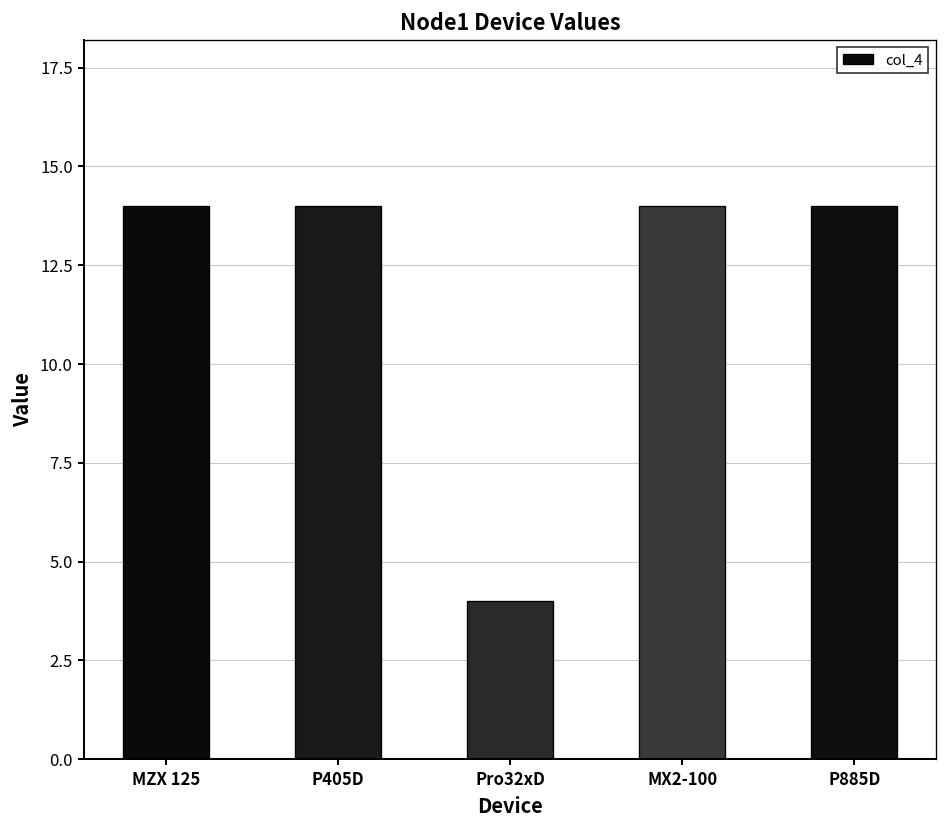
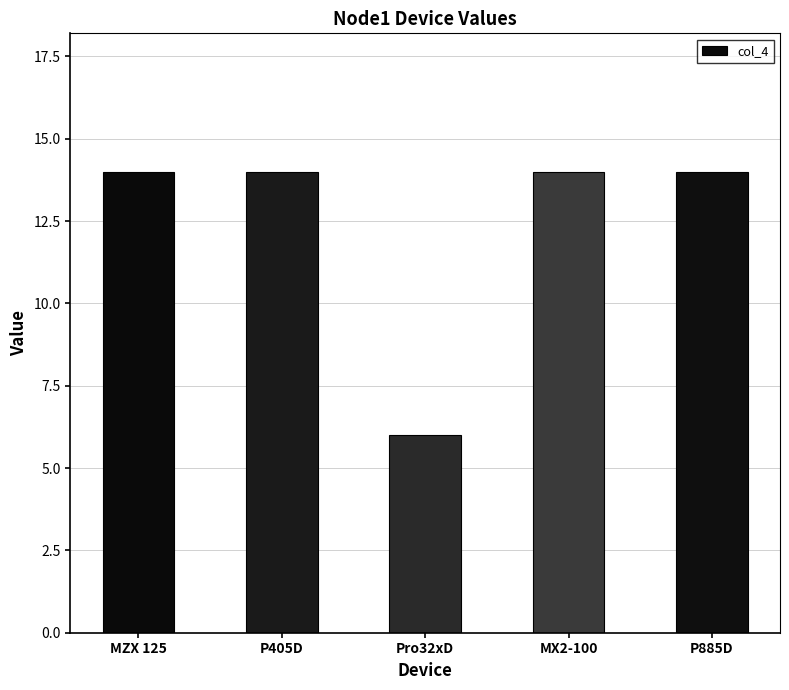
Pro32xD: 4 -> 6
